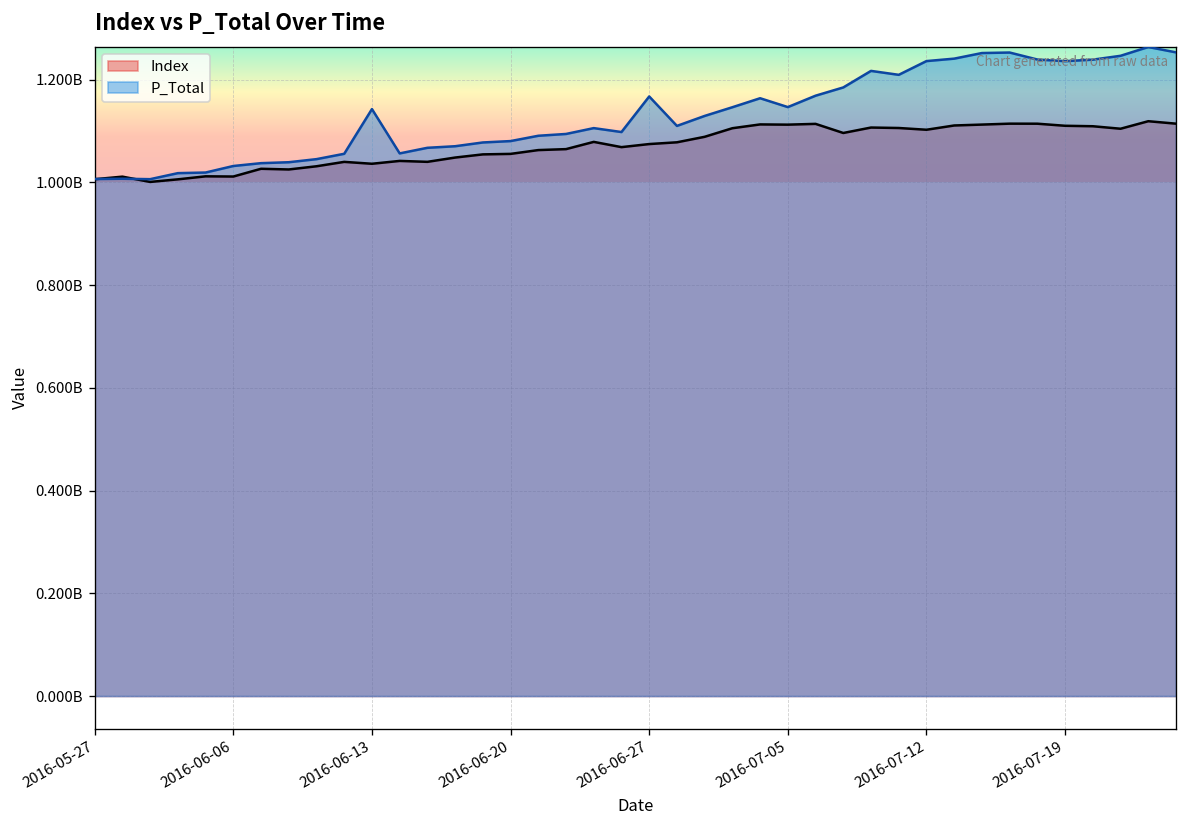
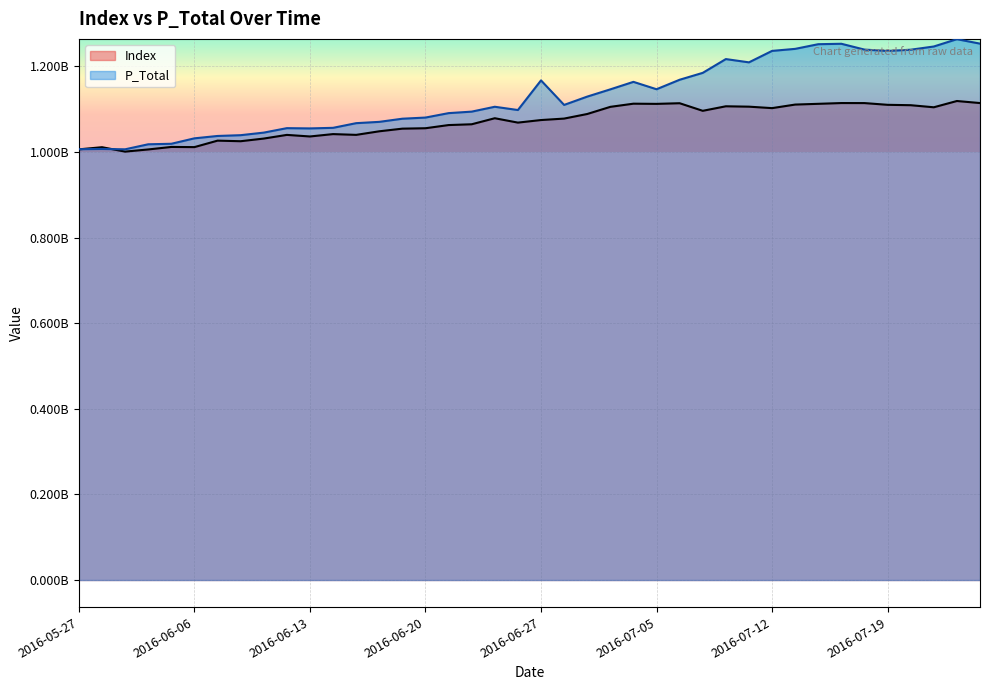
P_Total, 2016-06-13: 1140000000 -> 1060000000
